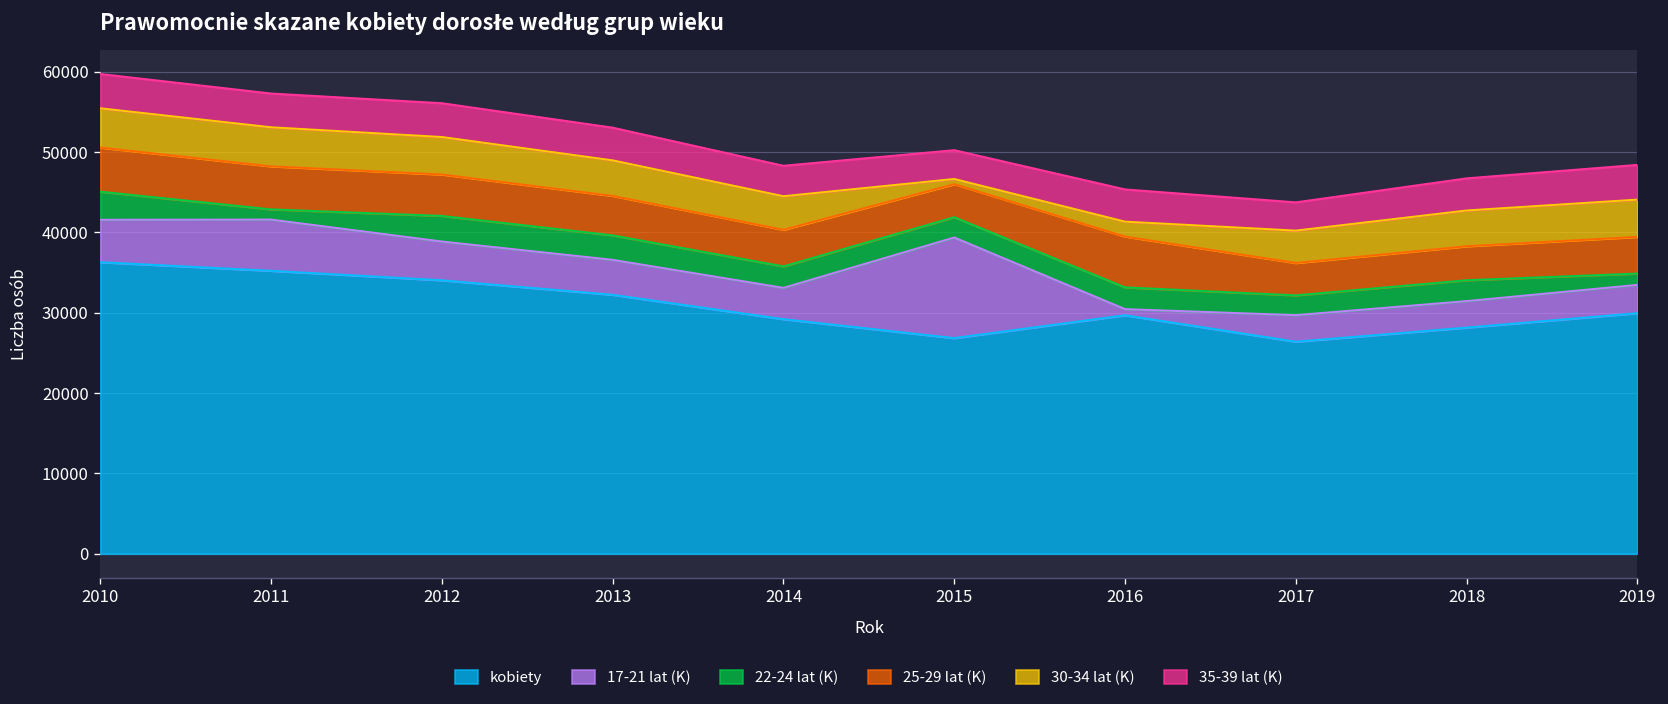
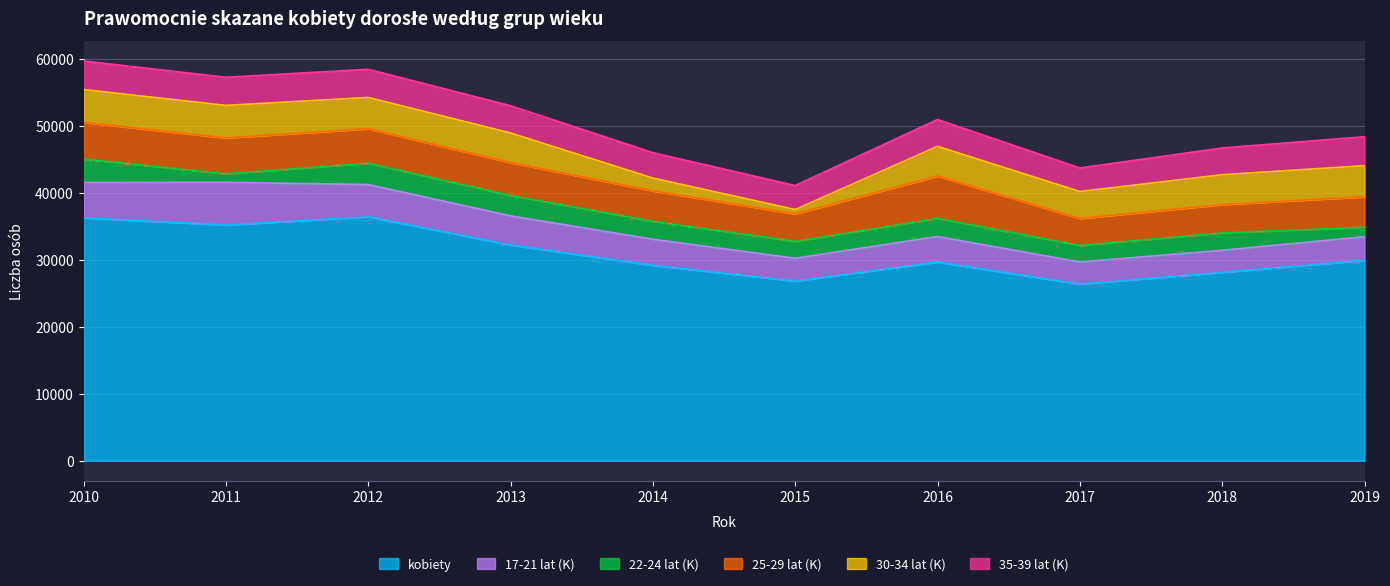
kobiety, 2012: 34000 -> 36000
30-34 lat (K), 2014: 4000 -> 2000
17-21 lat (K), 2015: 13000 -> 3000
17-21 lat (K), 2016: 1000 -> 4000
30-34 lat (K), 2016: 2000 -> 4000
